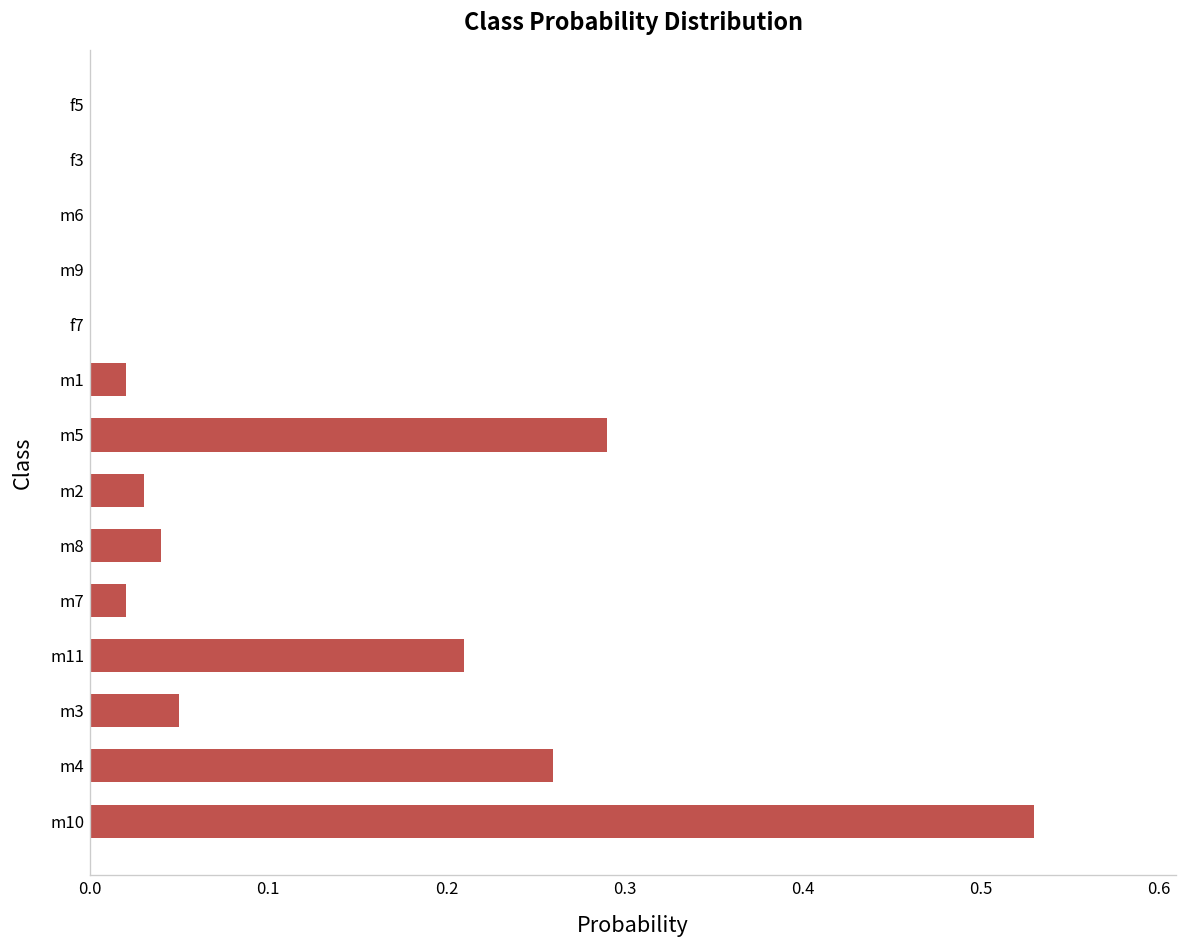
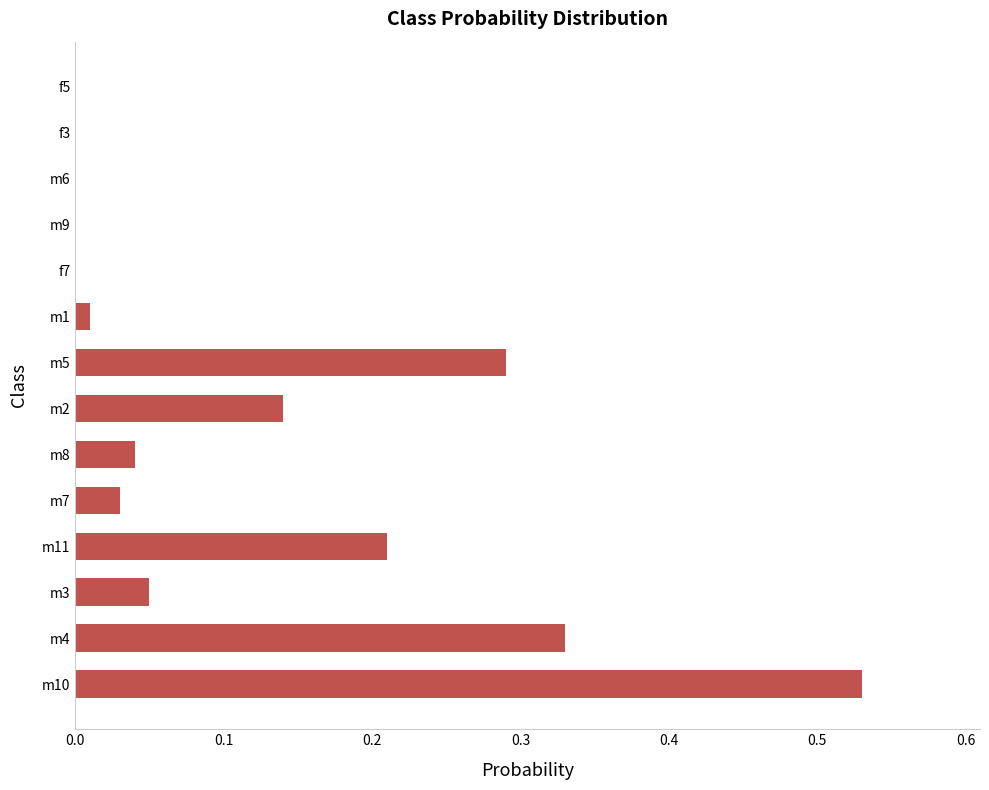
m1: 0.02 -> 0.01
m2: 0.03 -> 0.14
m7: 0.02 -> 0.03
m4: 0.26 -> 0.33
